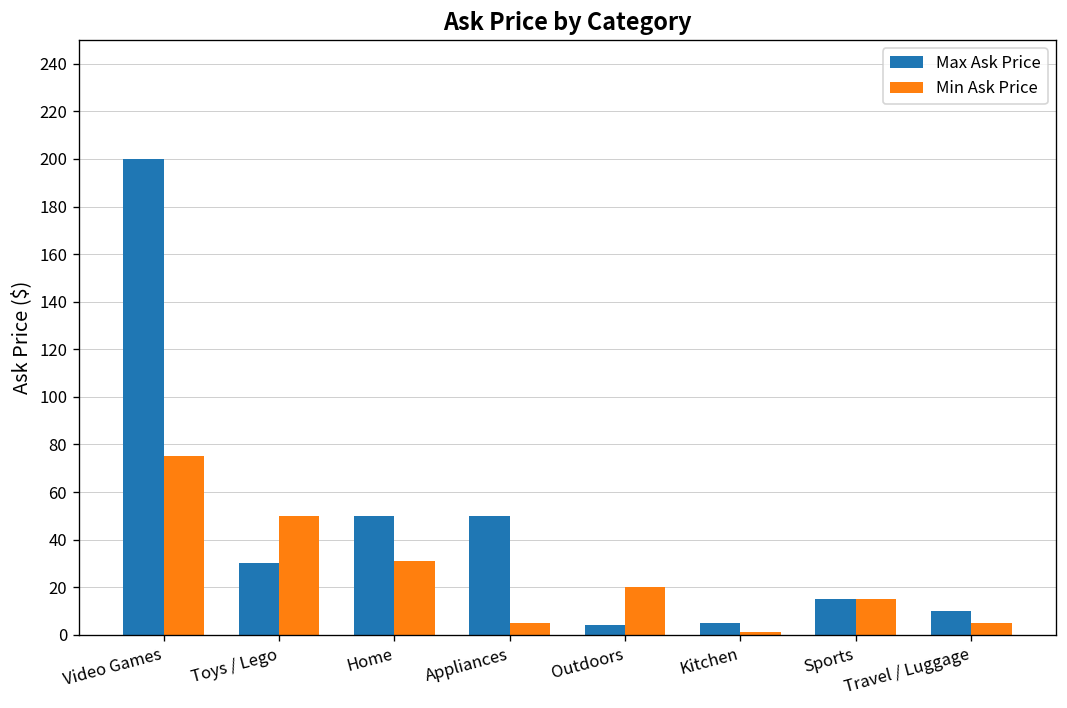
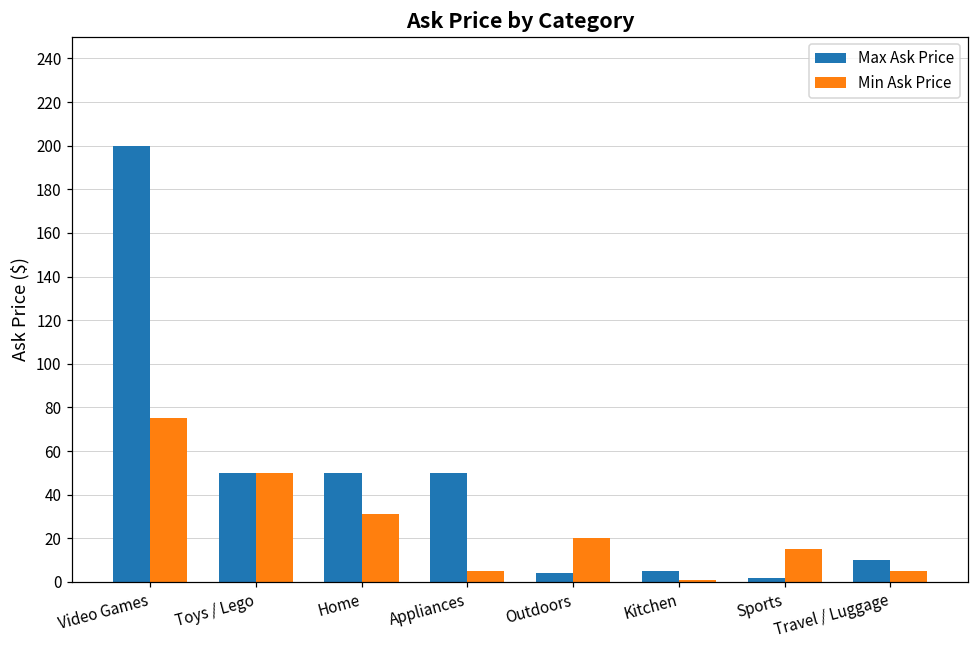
Max Ask Price, Toys / Lego: 30 -> 50
Max Ask Price, Sports: 15 -> 2
